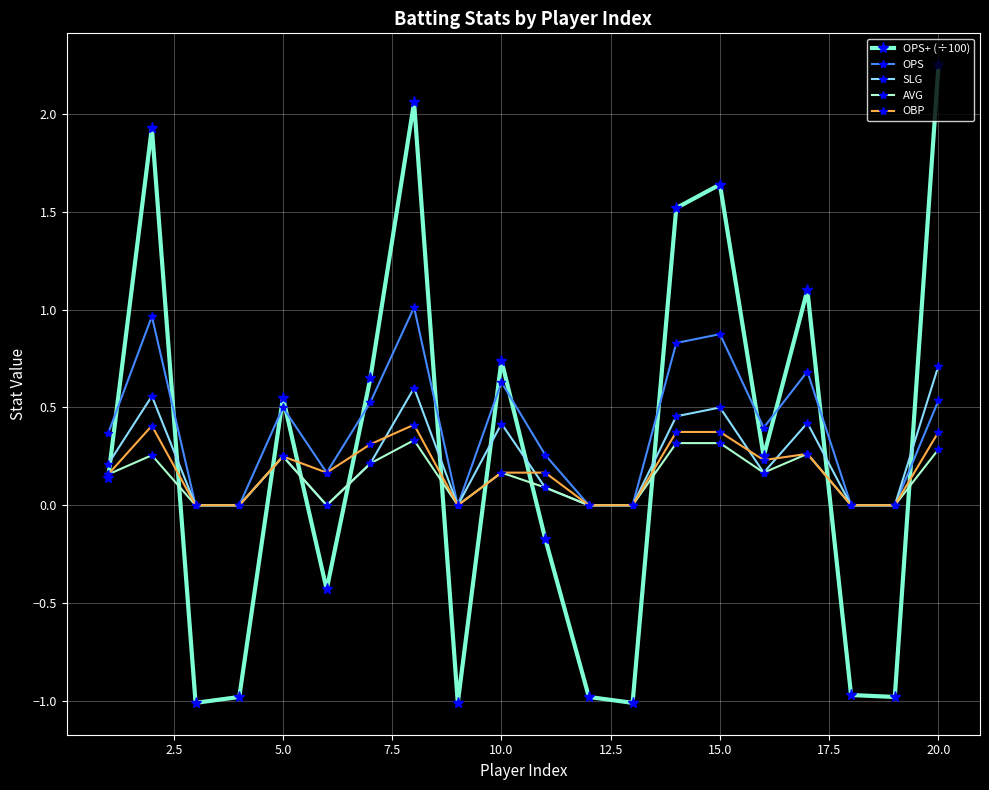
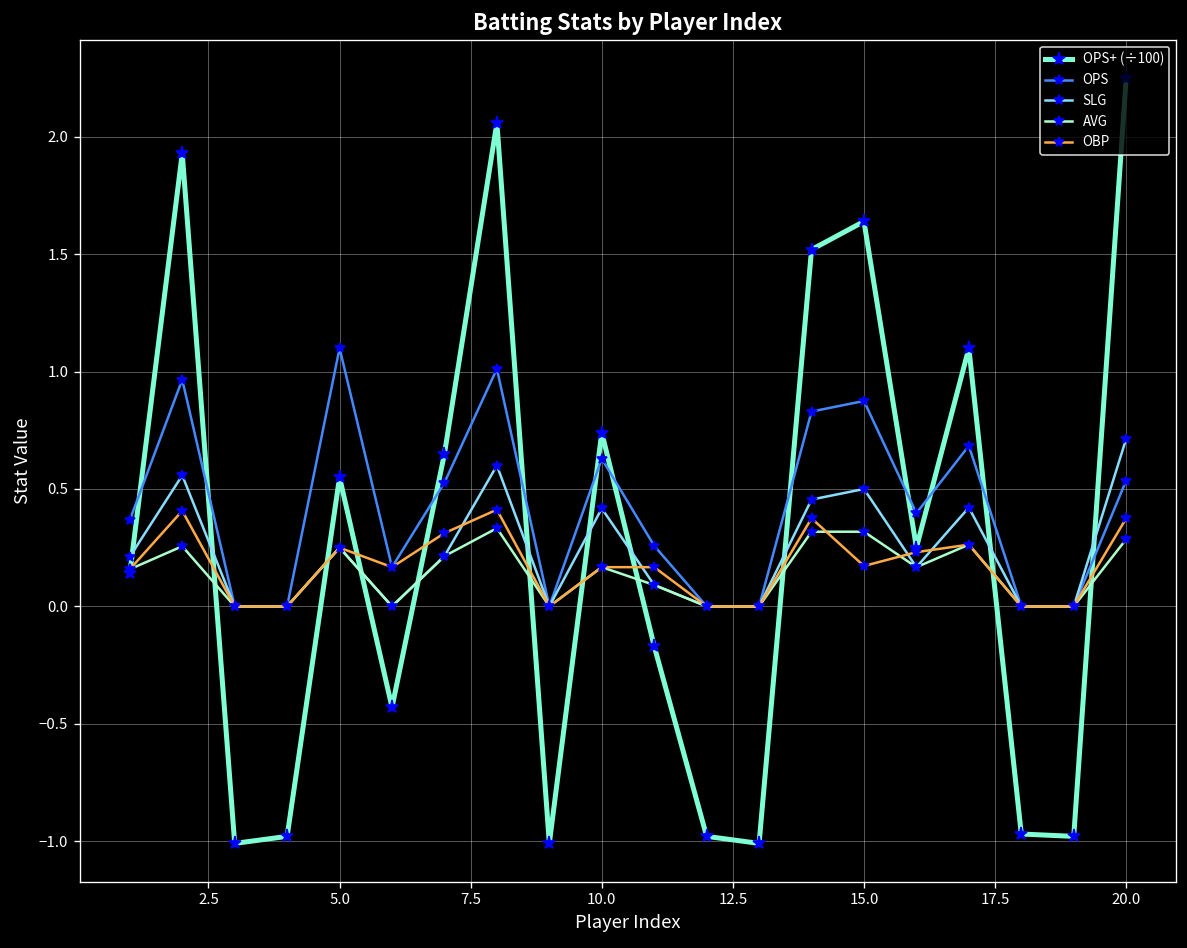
OPS, 5.0: 0.5 -> 1.1
OBP, 15.0: 0.38 -> 0.17
